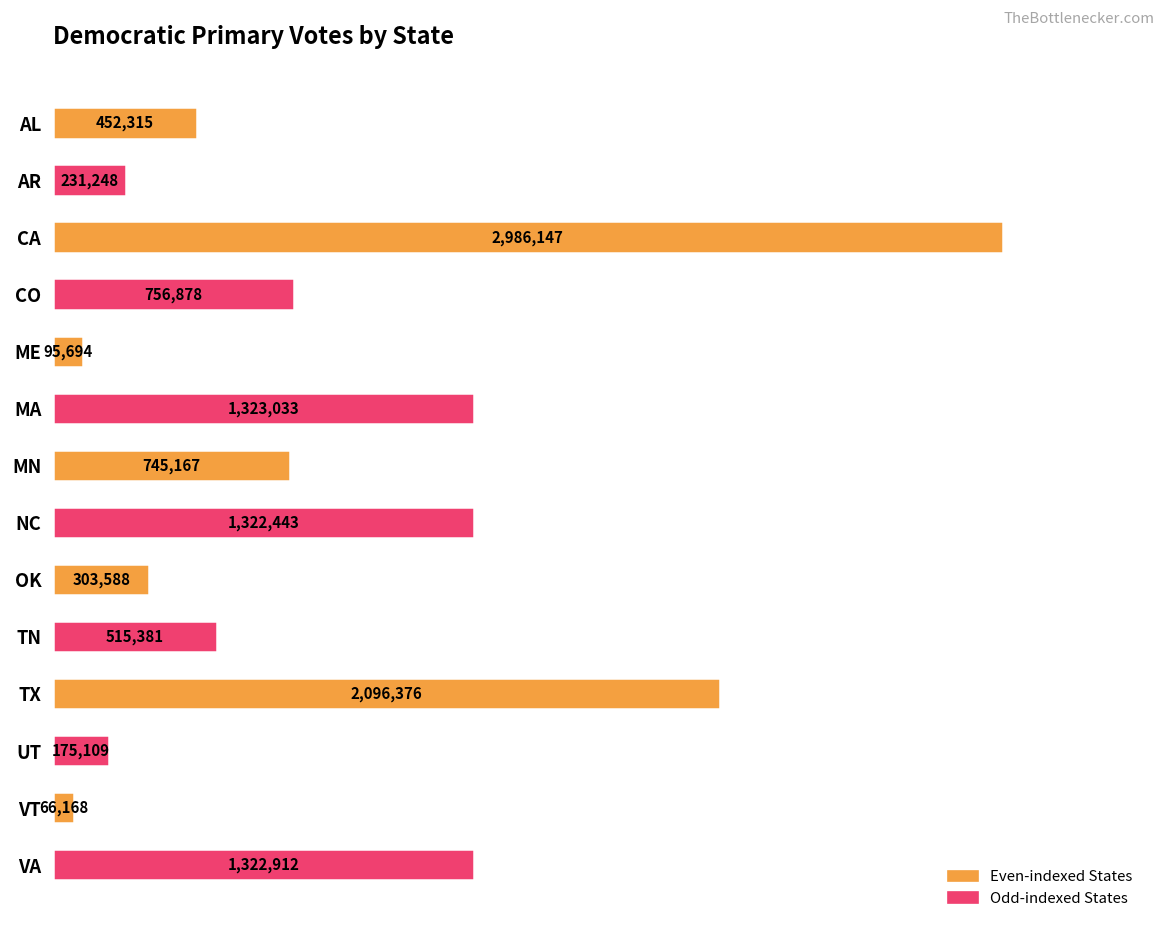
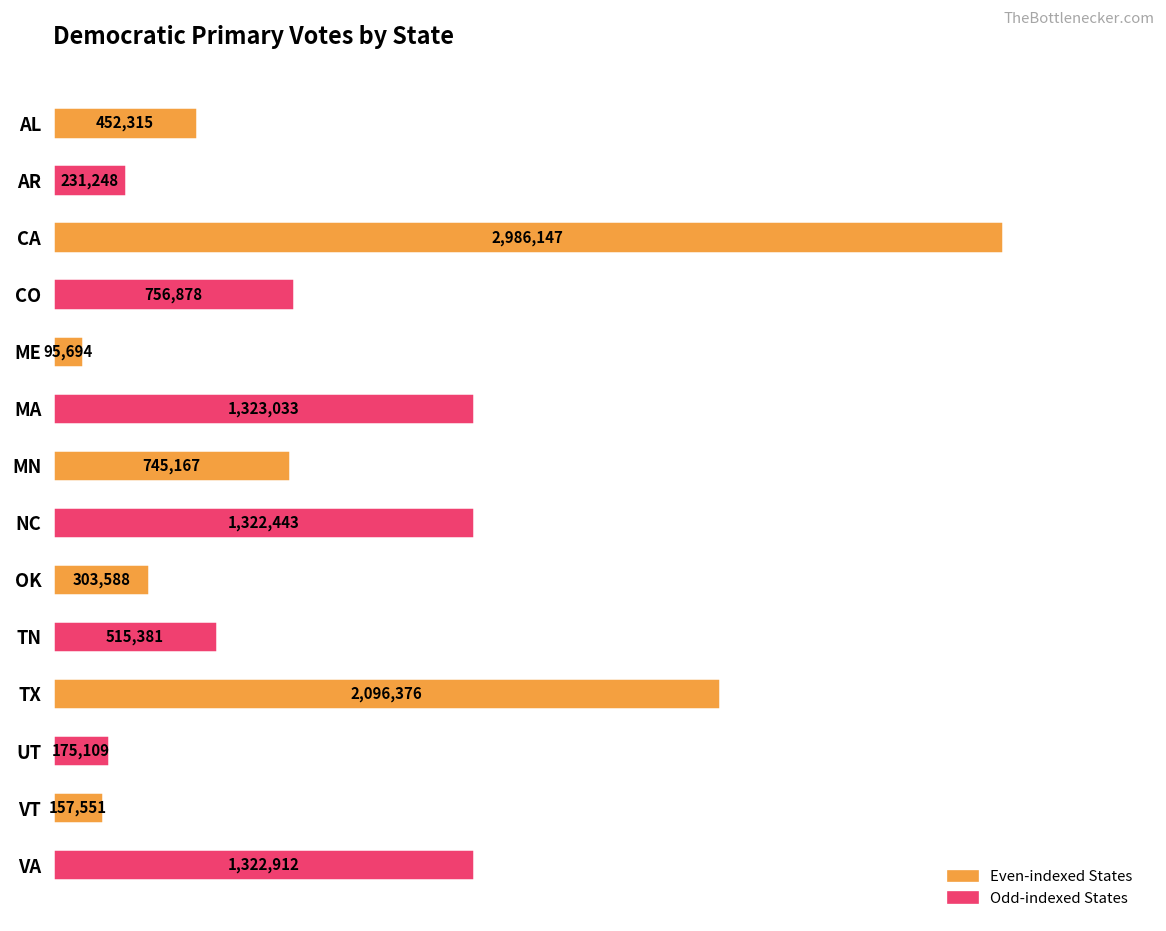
VT: 66,168 -> 157,551
